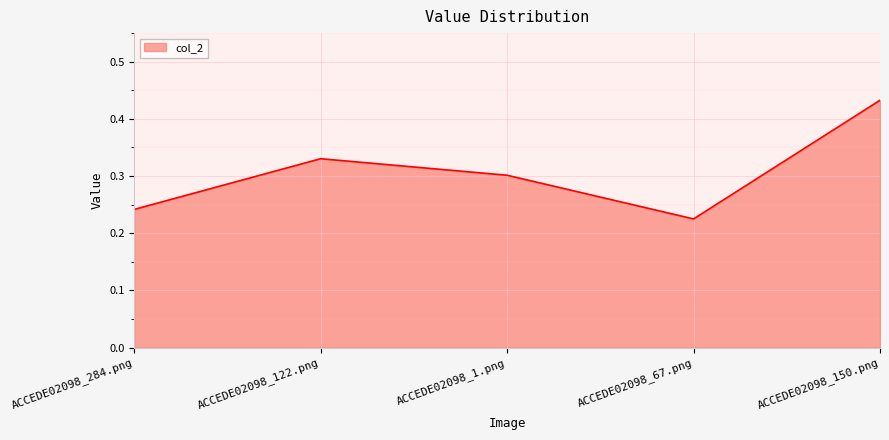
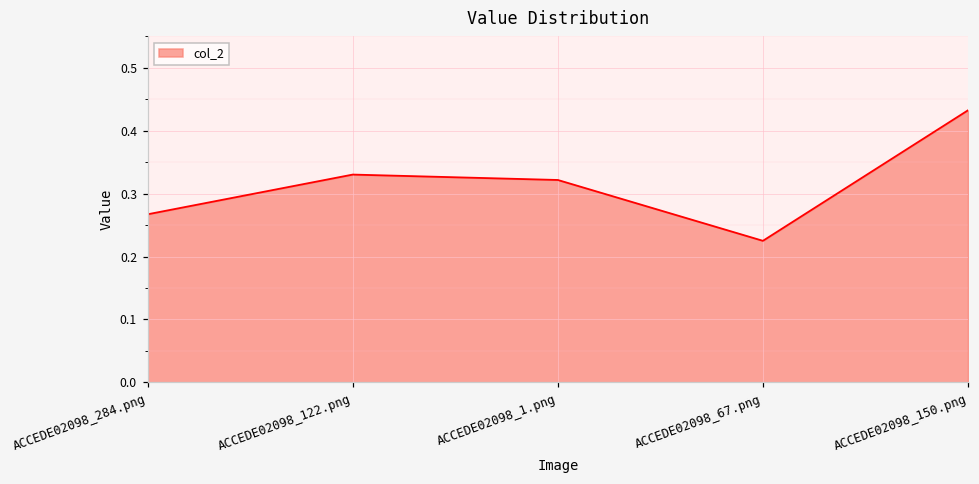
ACCEDE02098_284.png: 0.24 -> 0.27
ACCEDE02098_1.png: 0.30 -> 0.32
